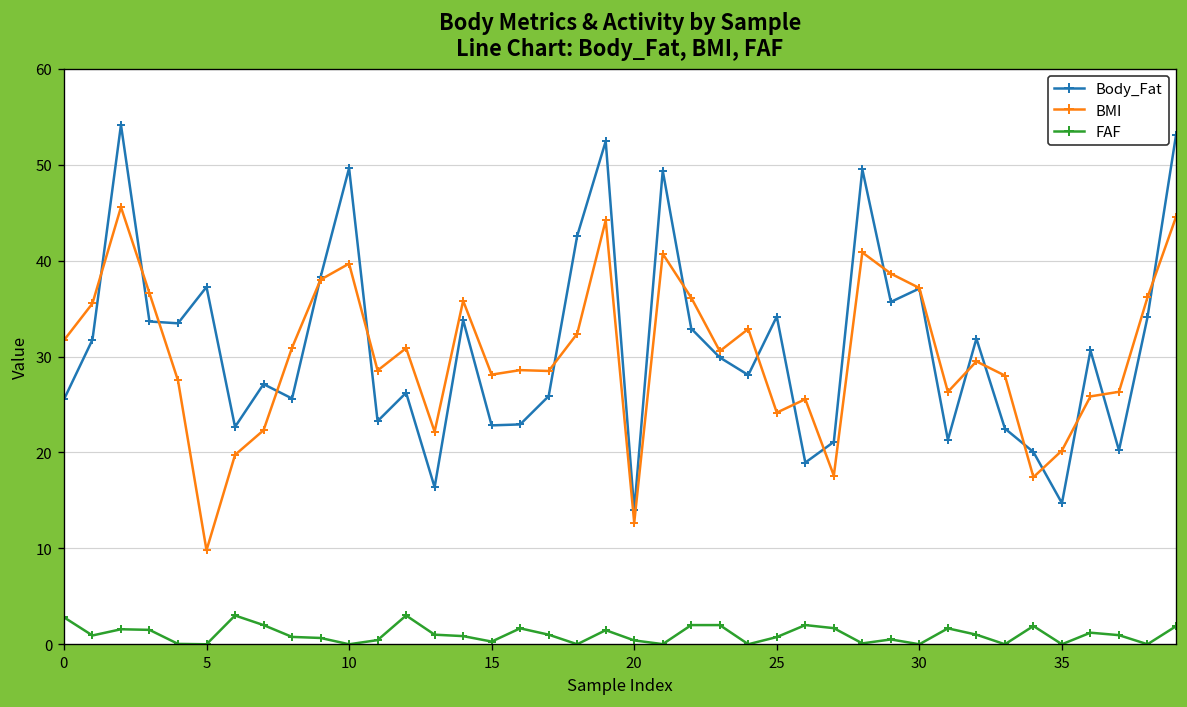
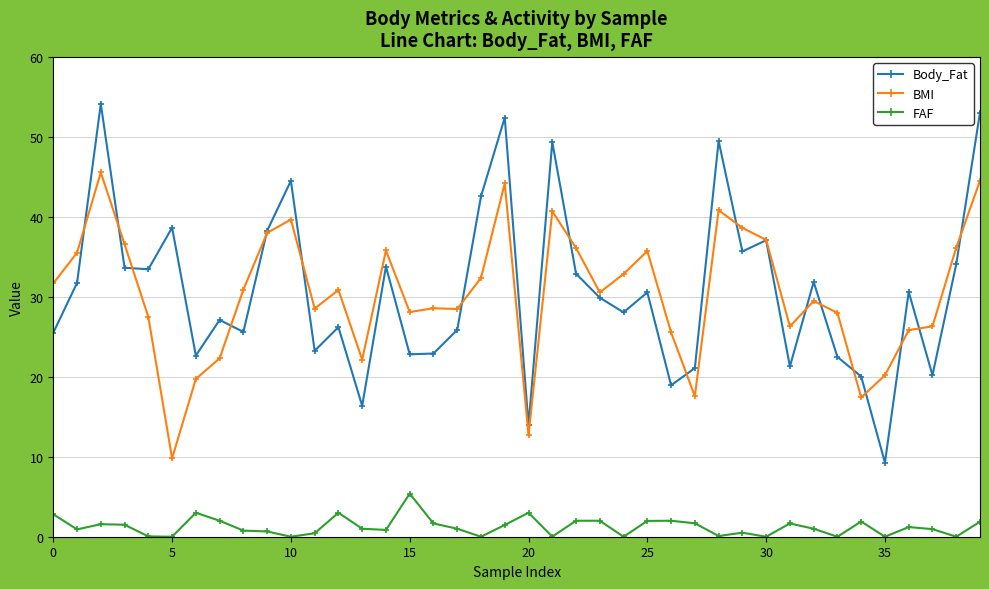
Body_Fat, 5: 37 -> 39
Body_Fat, 10: 50 -> 45
FAF, 15: 0 -> 5
FAF, 20: 0 -> 3
Body_Fat, 25: 34 -> 31
BMI, 25: 24 -> 36
FAF, 25: 1 -> 2
Body_Fat, 35: 15 -> 9
